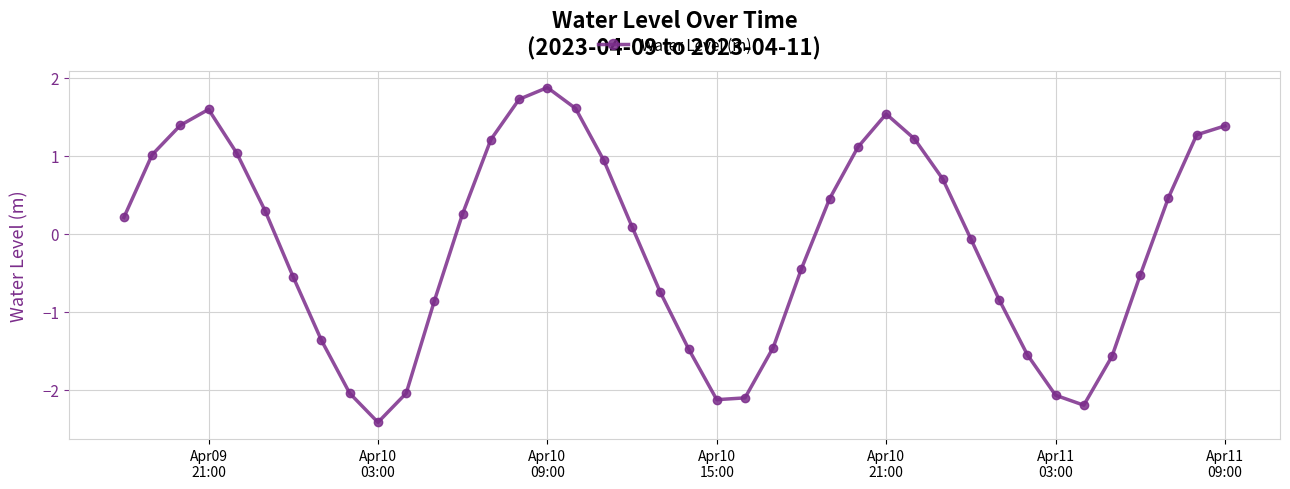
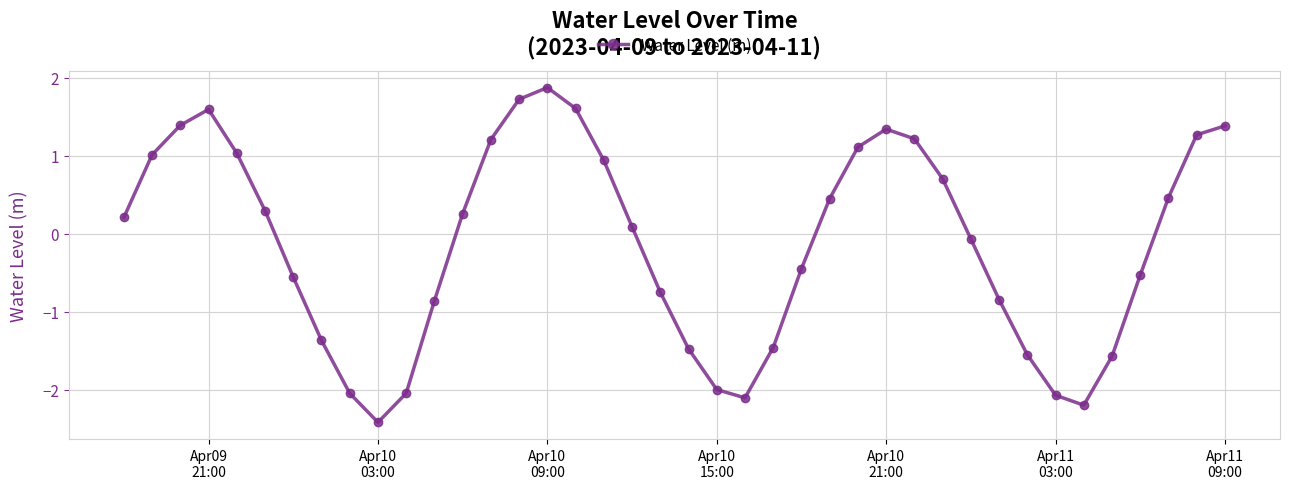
Apr10 15:00: -2.1 -> -2.0
Apr10 21:00: 1.5 -> 1.3
